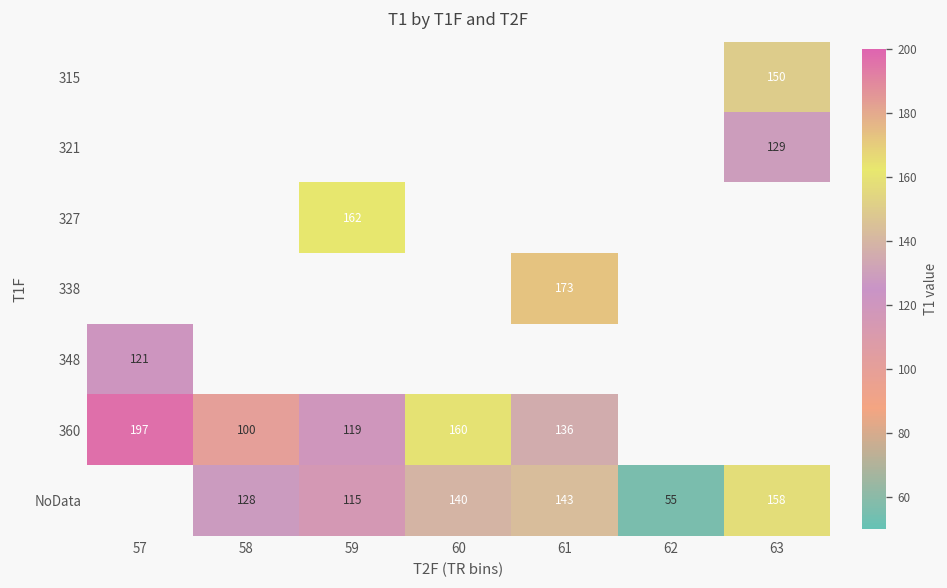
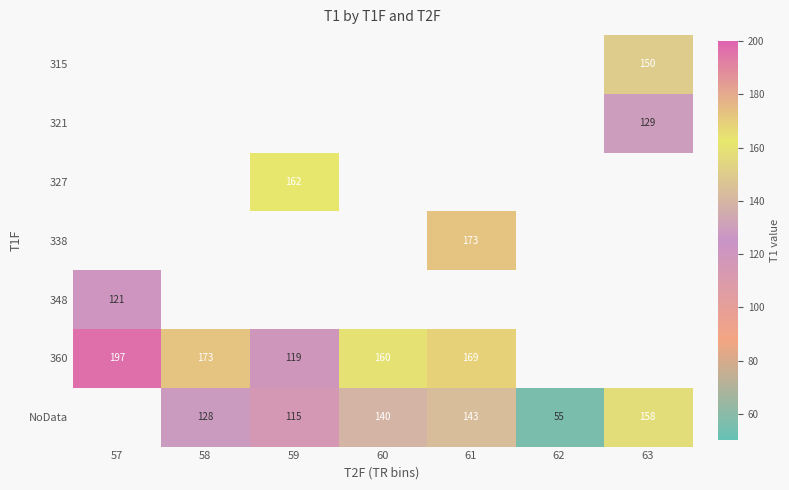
360, 58: 100 -> 173
360, 61: 136 -> 169
